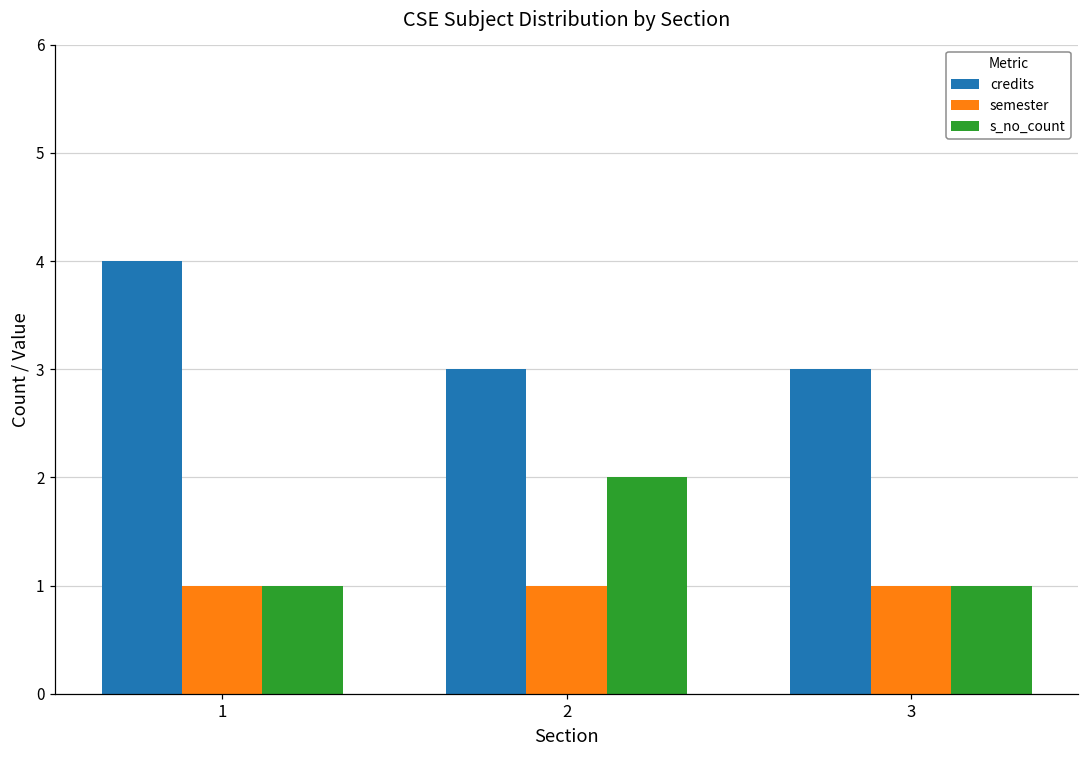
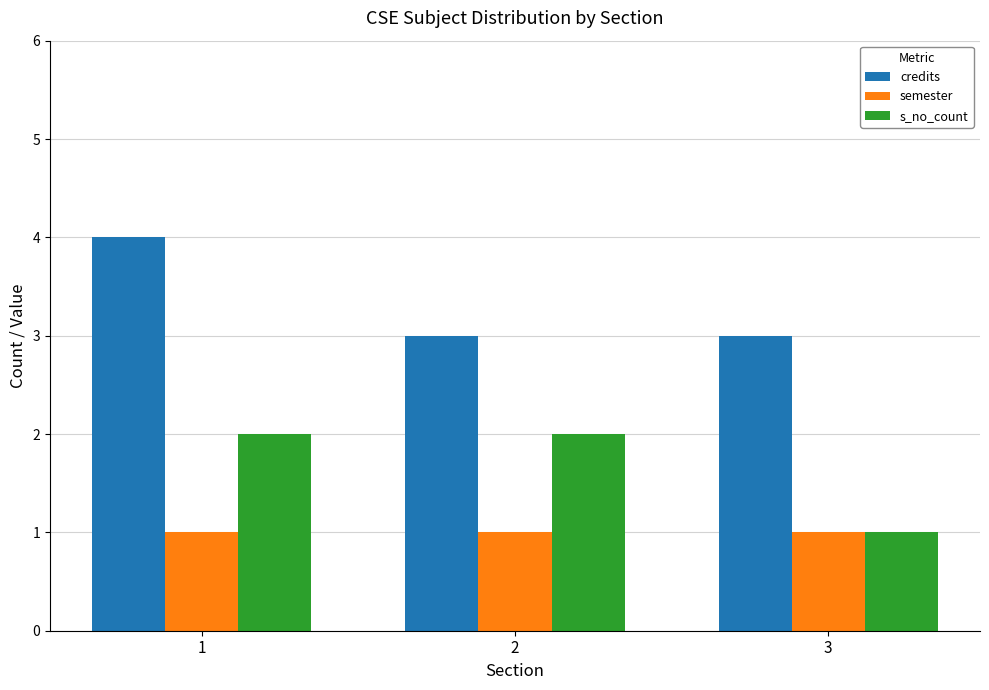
s_no_count, 1: 1 -> 2
